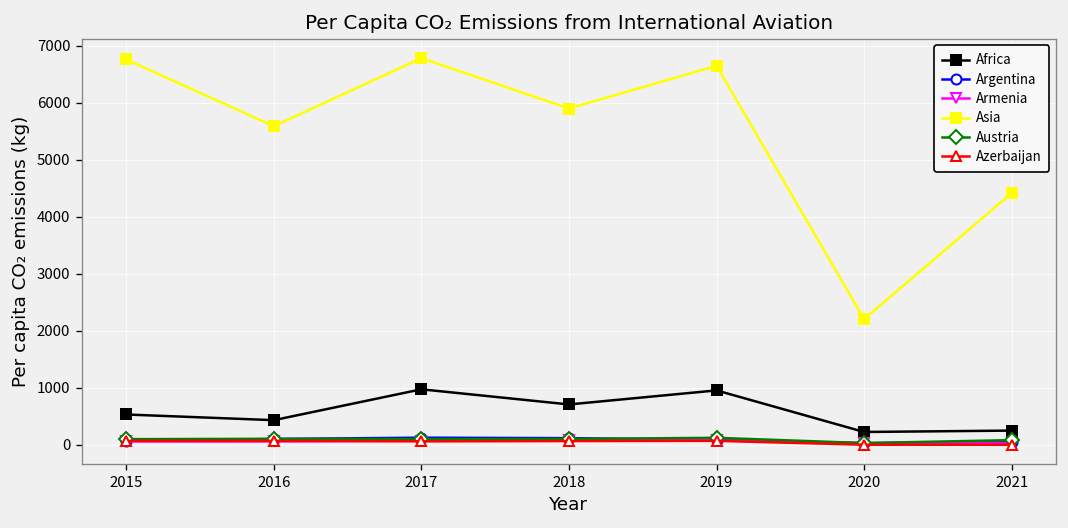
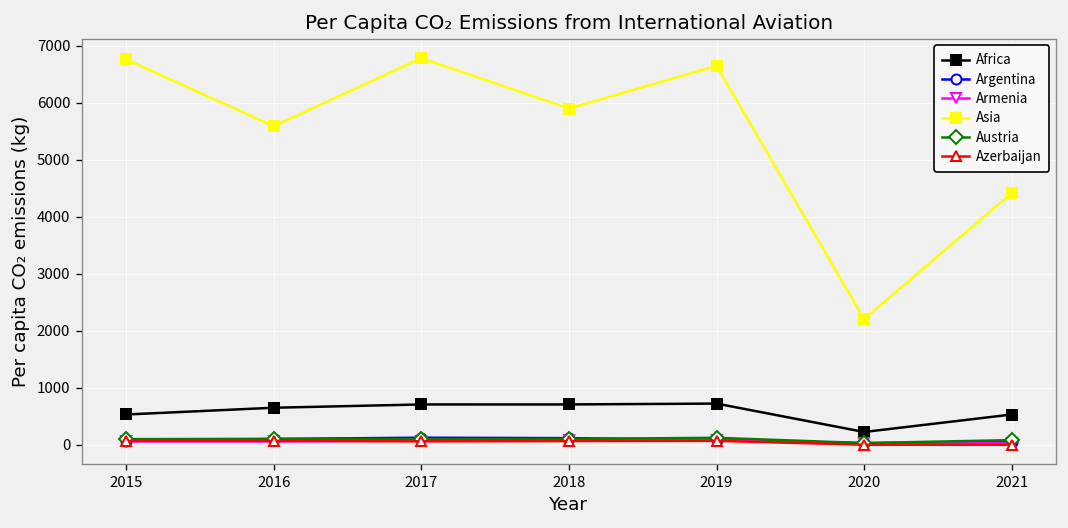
Africa, 2016: 400 -> 600
Africa, 2017: 1000 -> 700
Africa, 2019: 1000 -> 700
Africa, 2021: 200 -> 500
